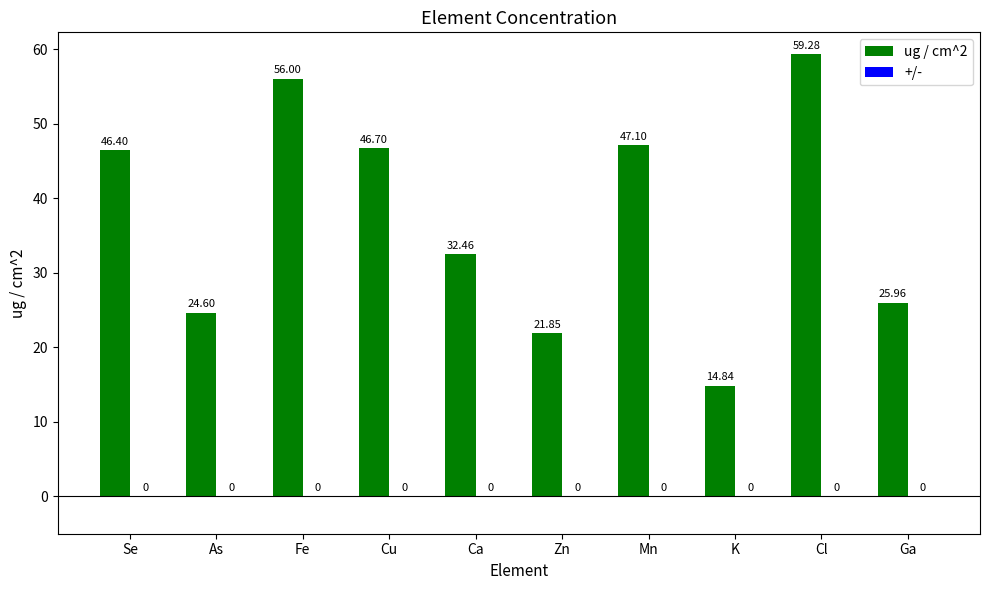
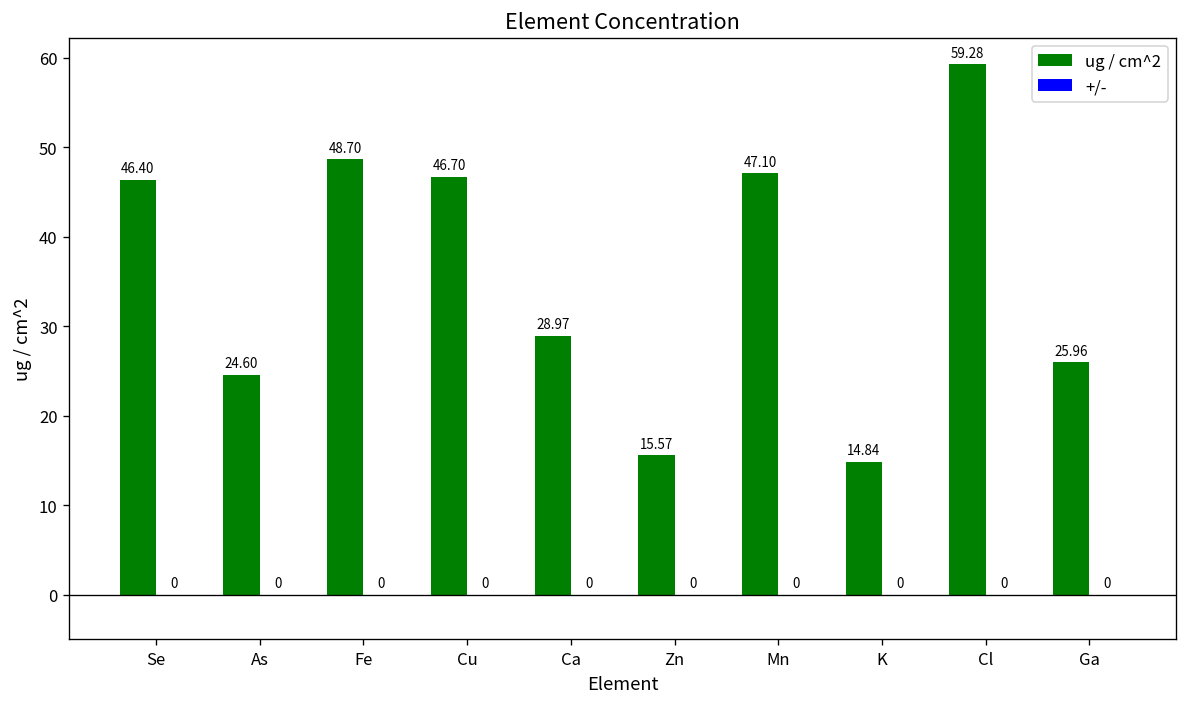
ug / cm^2, Fe: 56.00 -> 48.70
ug / cm^2, Ca: 32.46 -> 28.97
ug / cm^2, Zn: 21.85 -> 15.57
